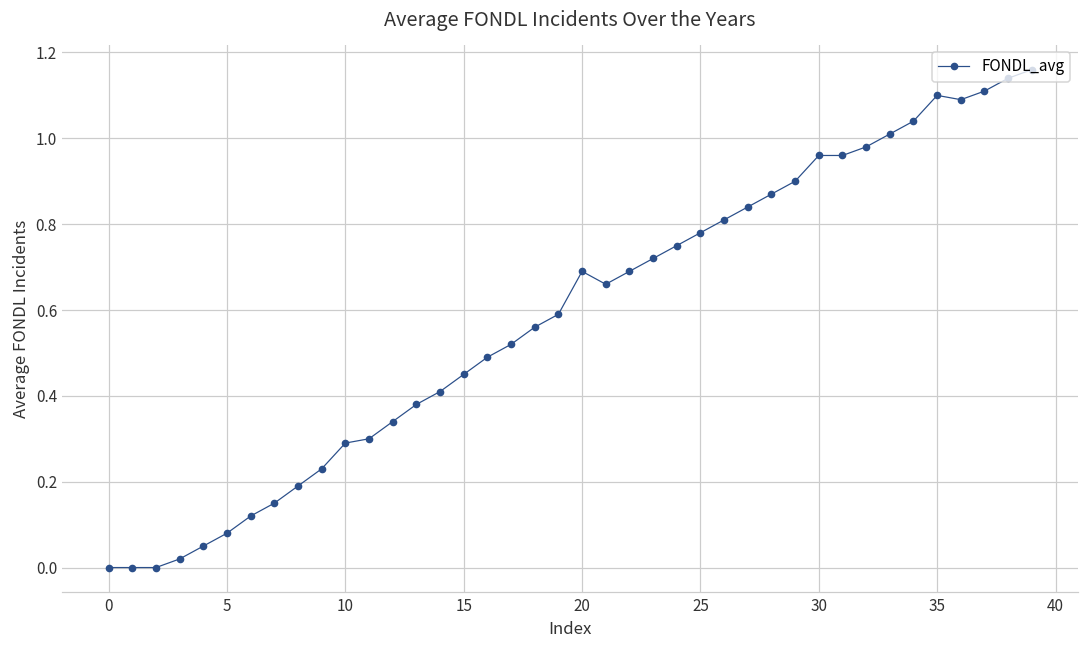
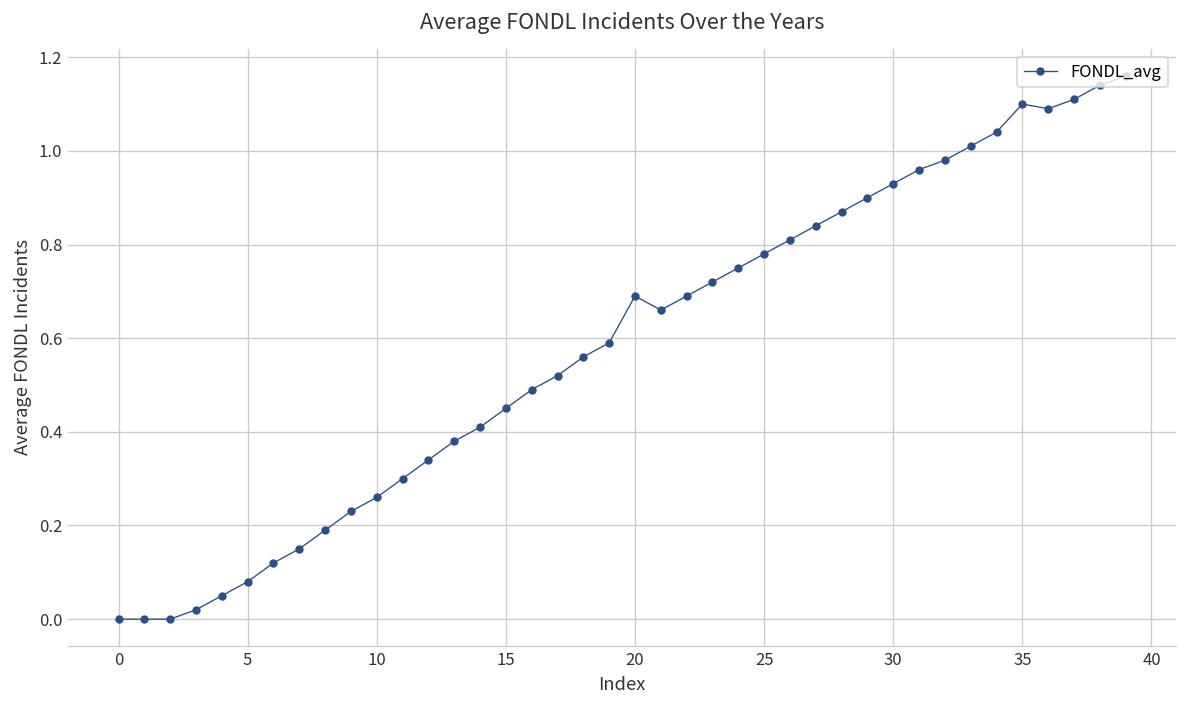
10: 0.29 -> 0.26
30: 0.96 -> 0.93
